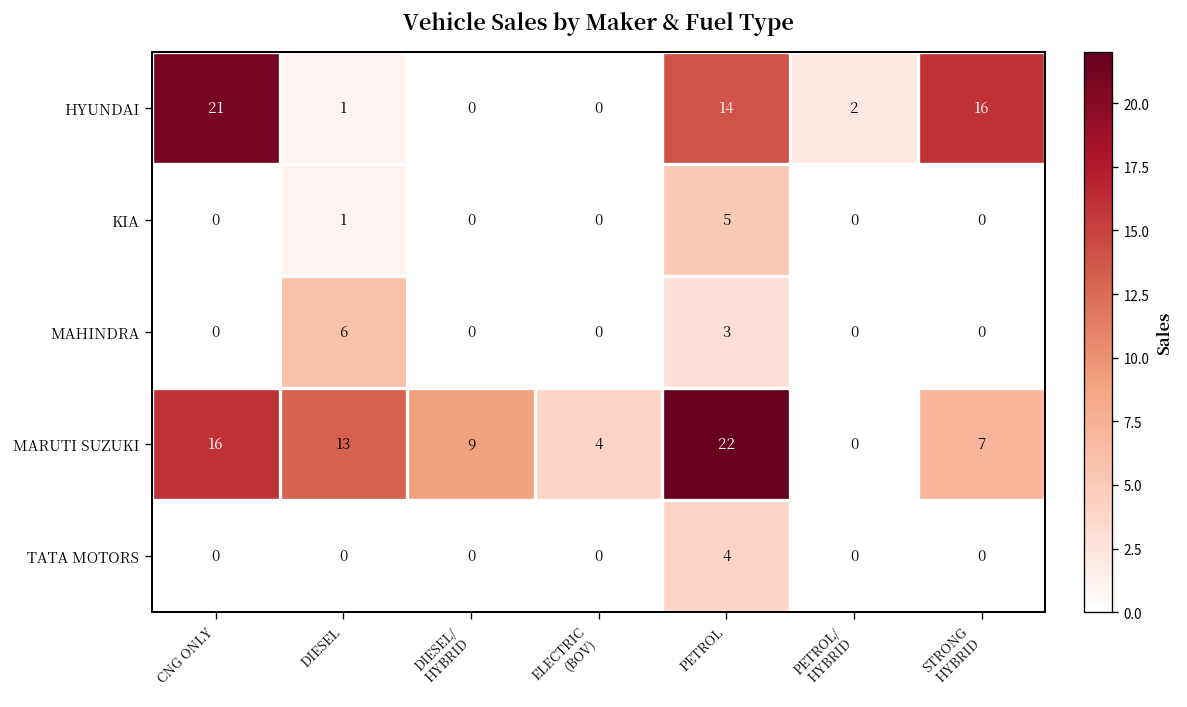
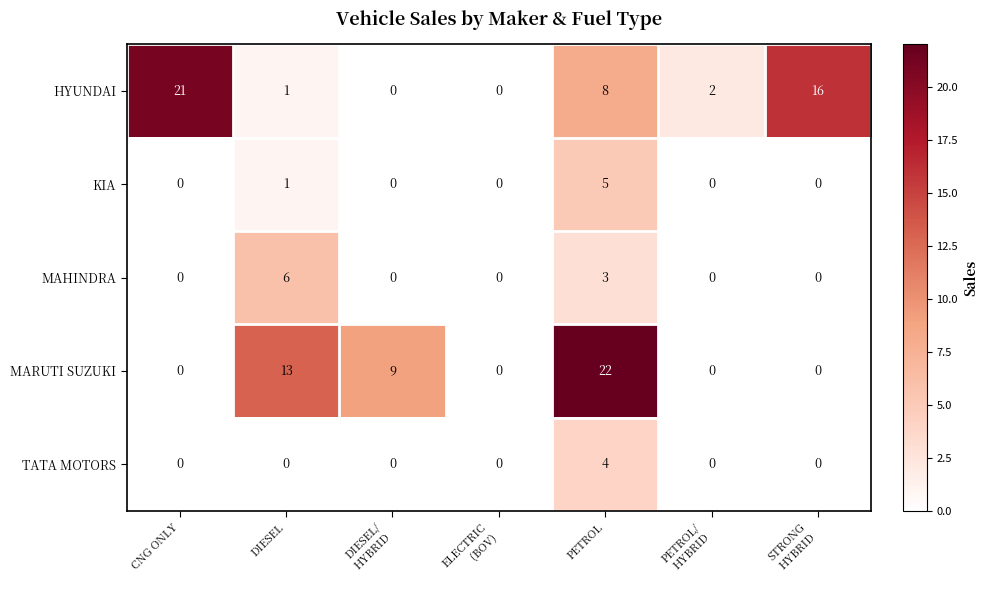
HYUNDAI, PETROL: 14 -> 8
MARUTI SUZUKI, CNG ONLY: 16 -> 0
MARUTI SUZUKI, ELECTRIC (BOV): 4 -> 0
MARUTI SUZUKI, STRONG HYBRID: 7 -> 0
